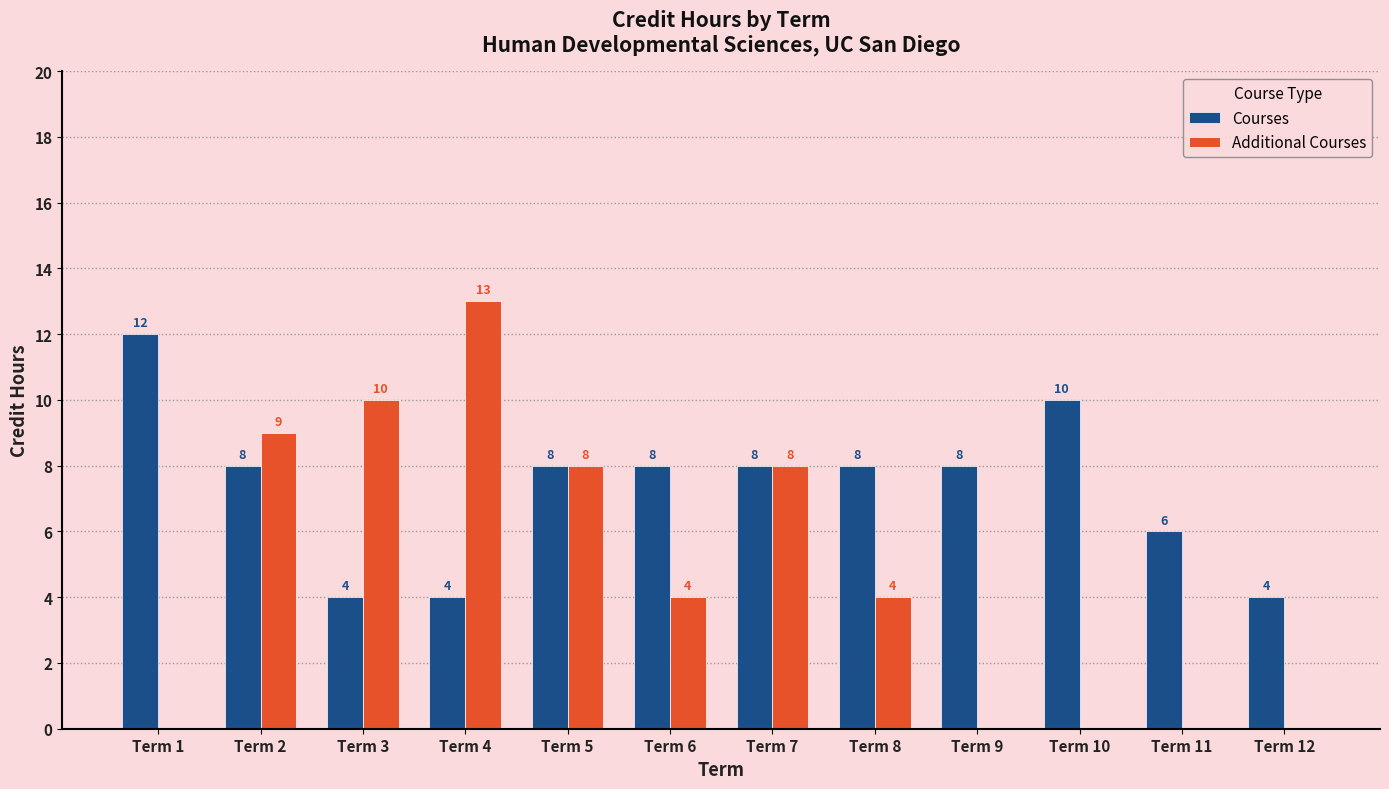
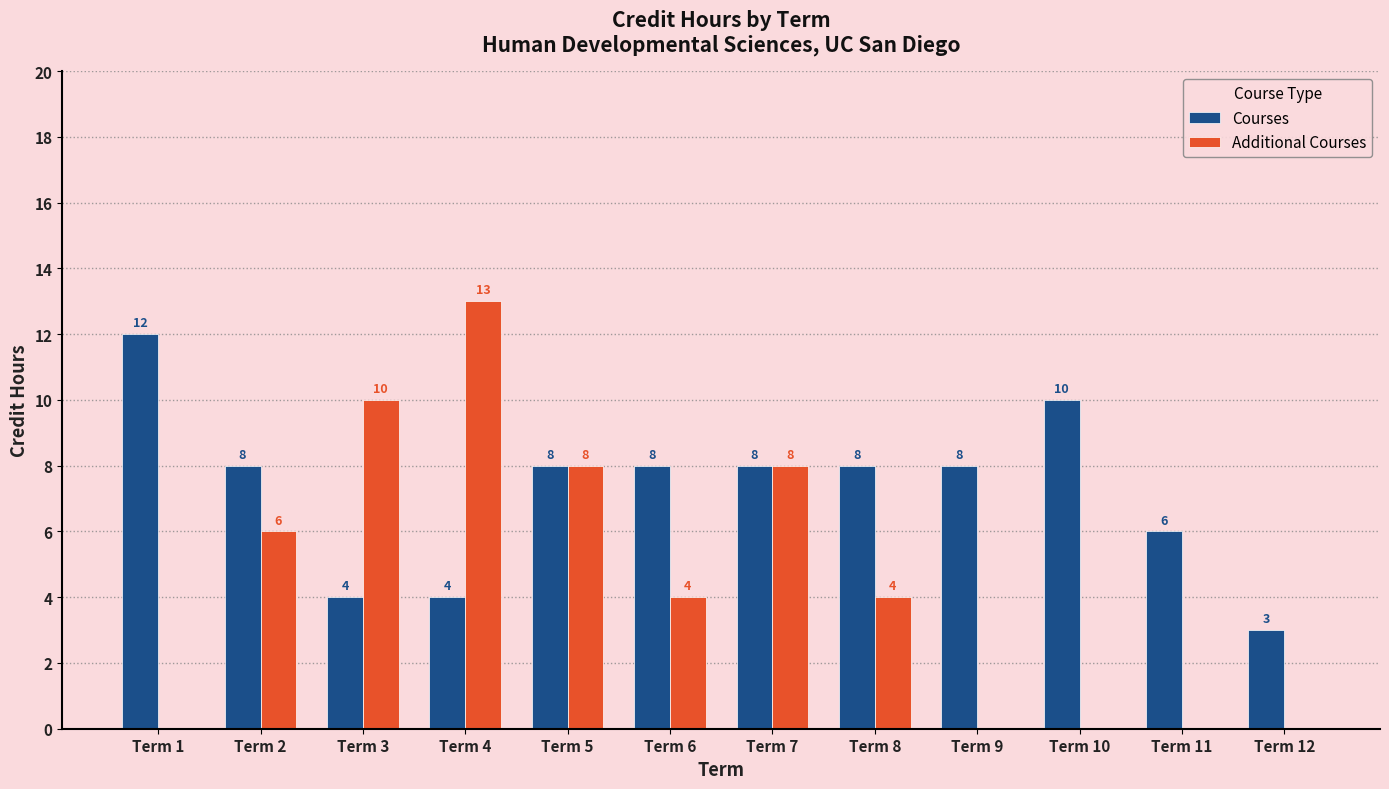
Additional Courses, Term 2: 9 -> 6
Courses, Term 12: 4 -> 3
